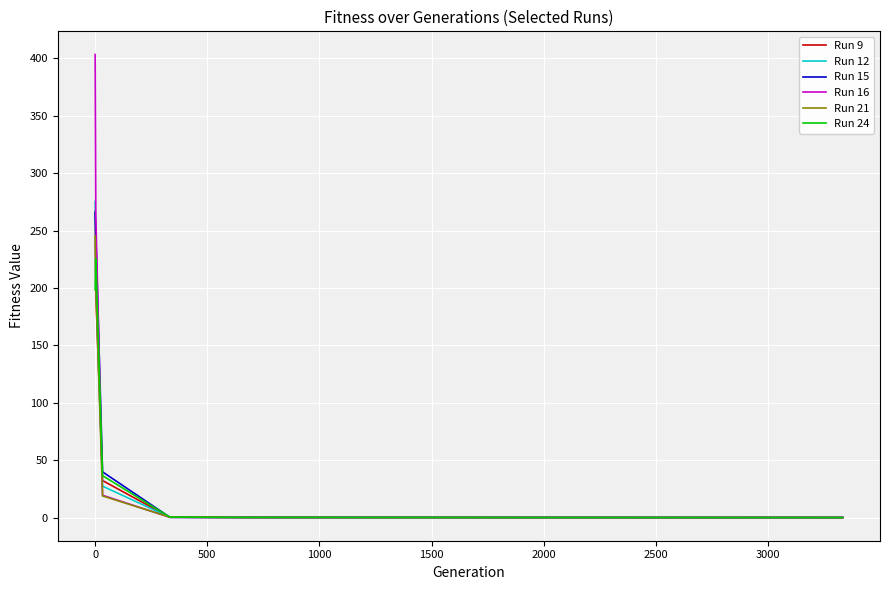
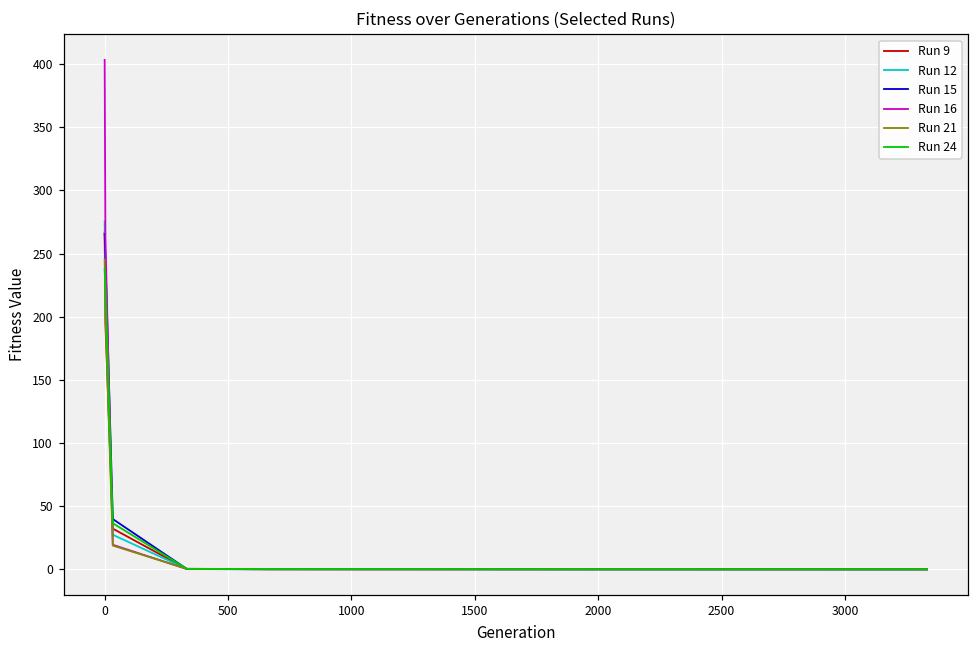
Run 24, 0: 199 -> 238
